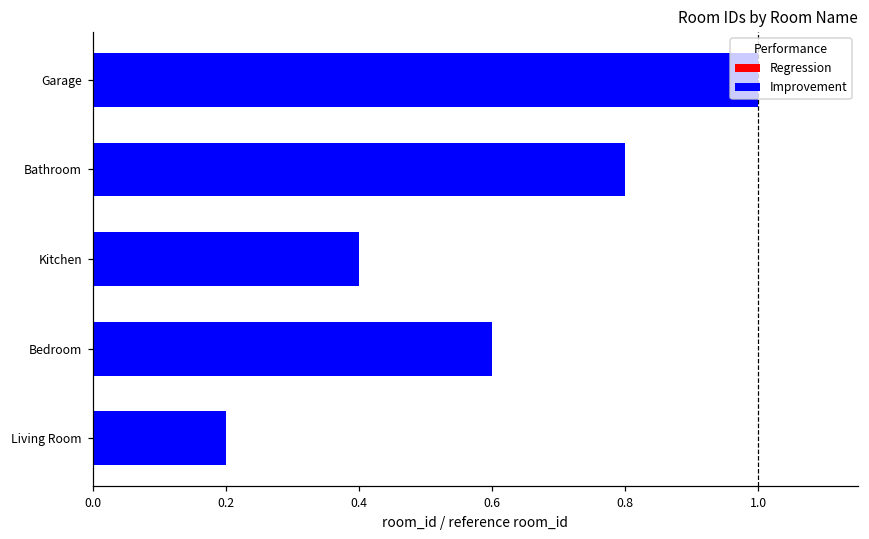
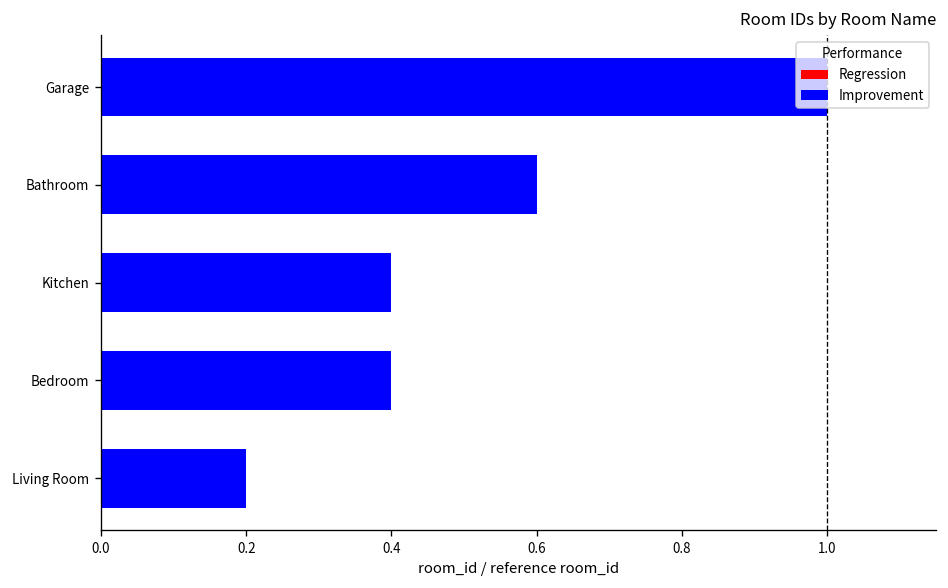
Bathroom: 0.80 -> 0.60
Bedroom: 0.60 -> 0.40
